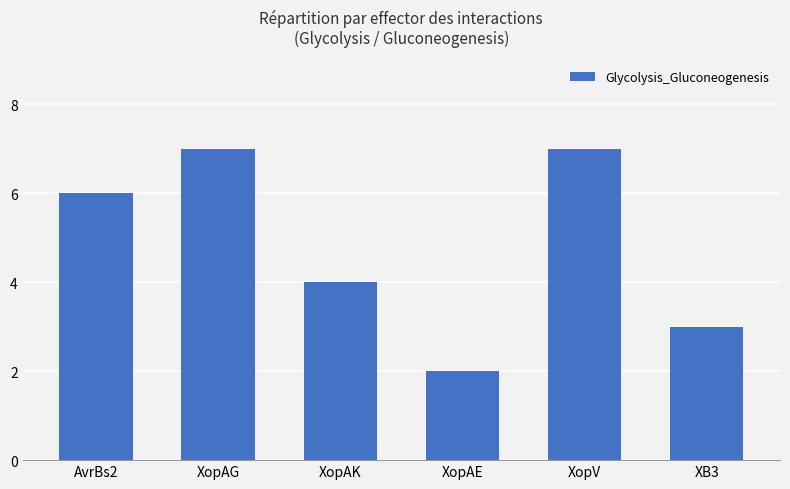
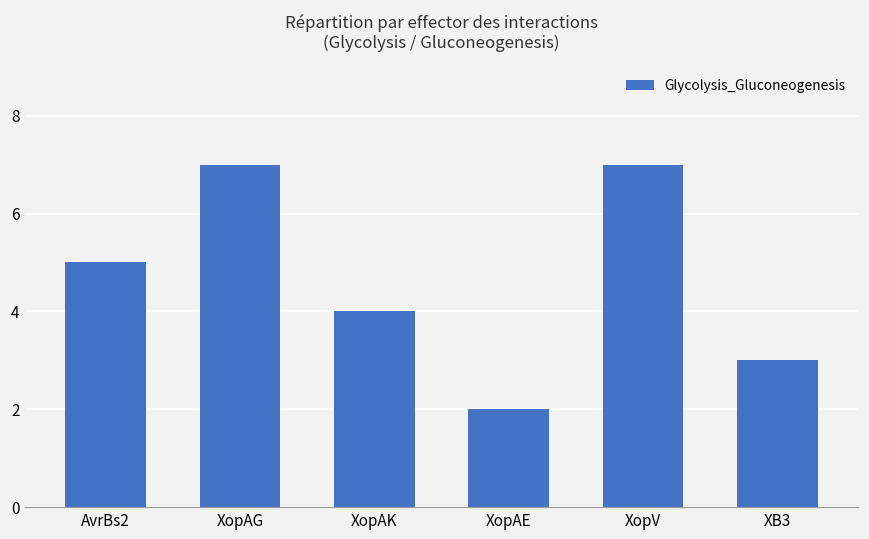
AvrBs2: 6 -> 5
